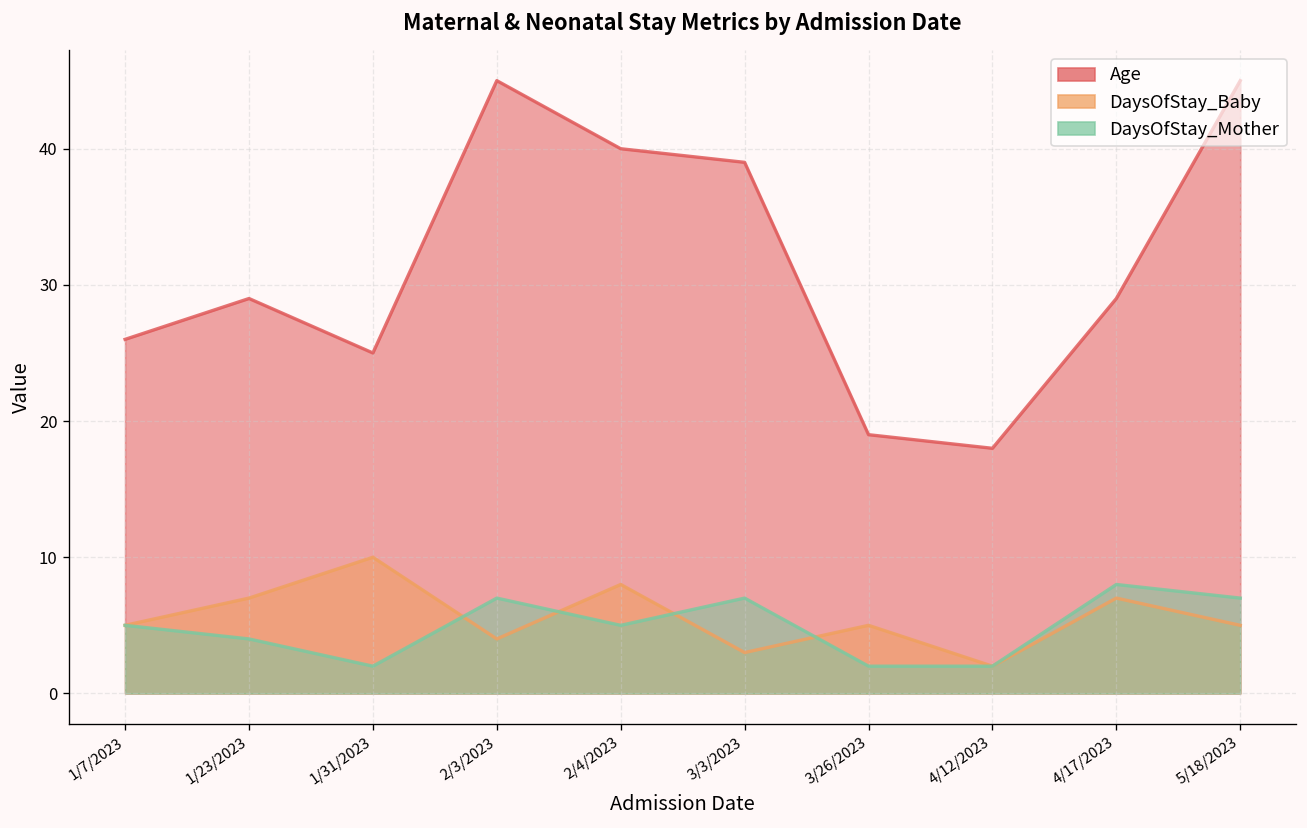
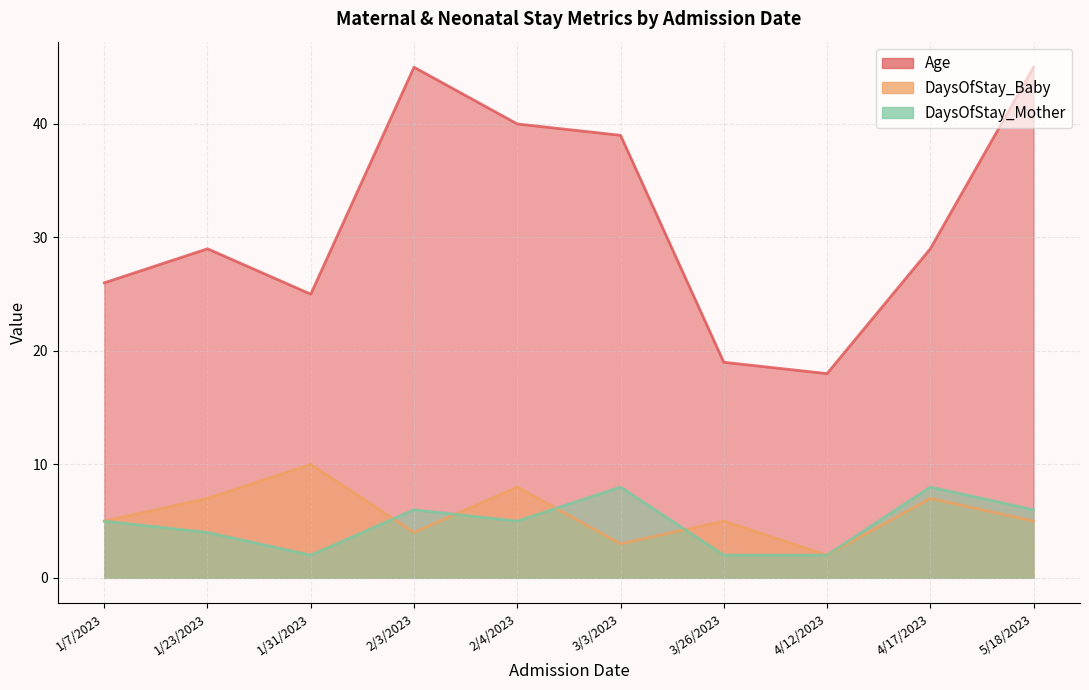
DaysOfStay_Mother, 2/3/2023: 7 -> 6
DaysOfStay_Mother, 3/3/2023: 7 -> 8
DaysOfStay_Mother, 5/18/2023: 7 -> 6
